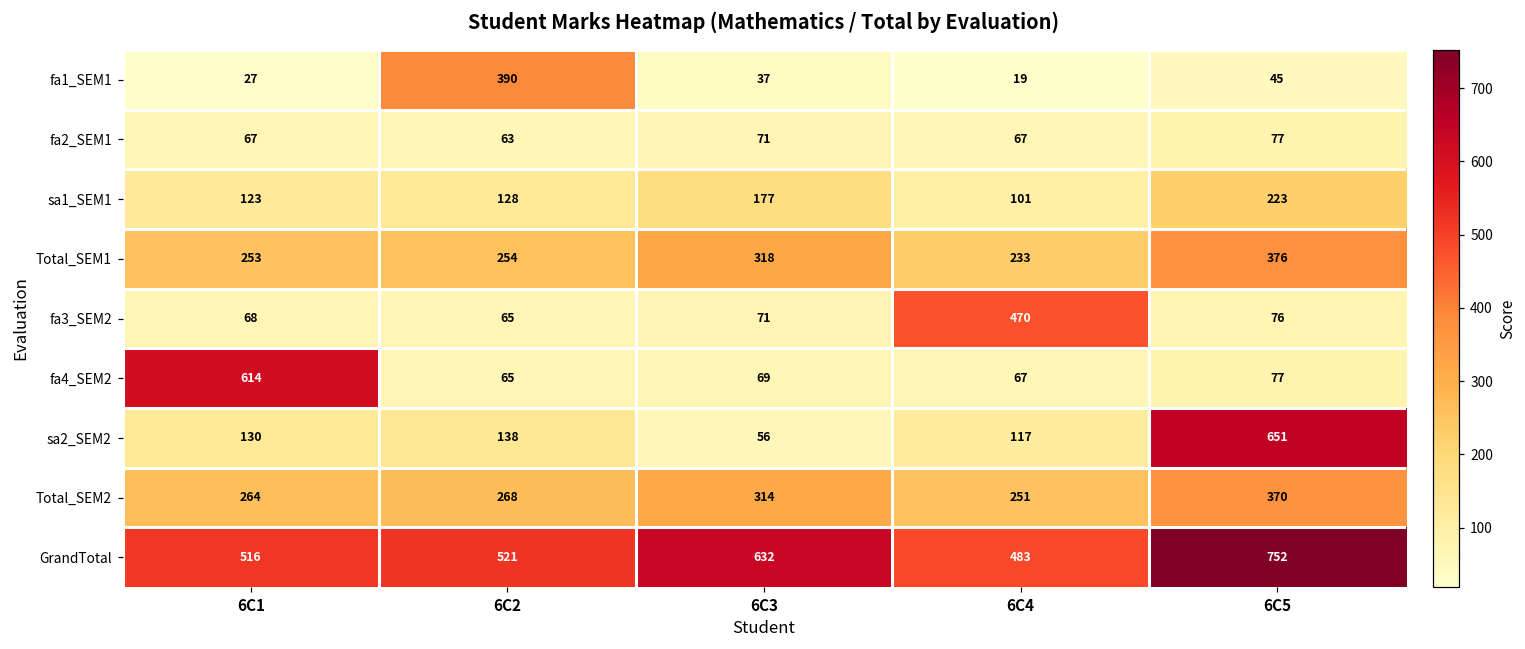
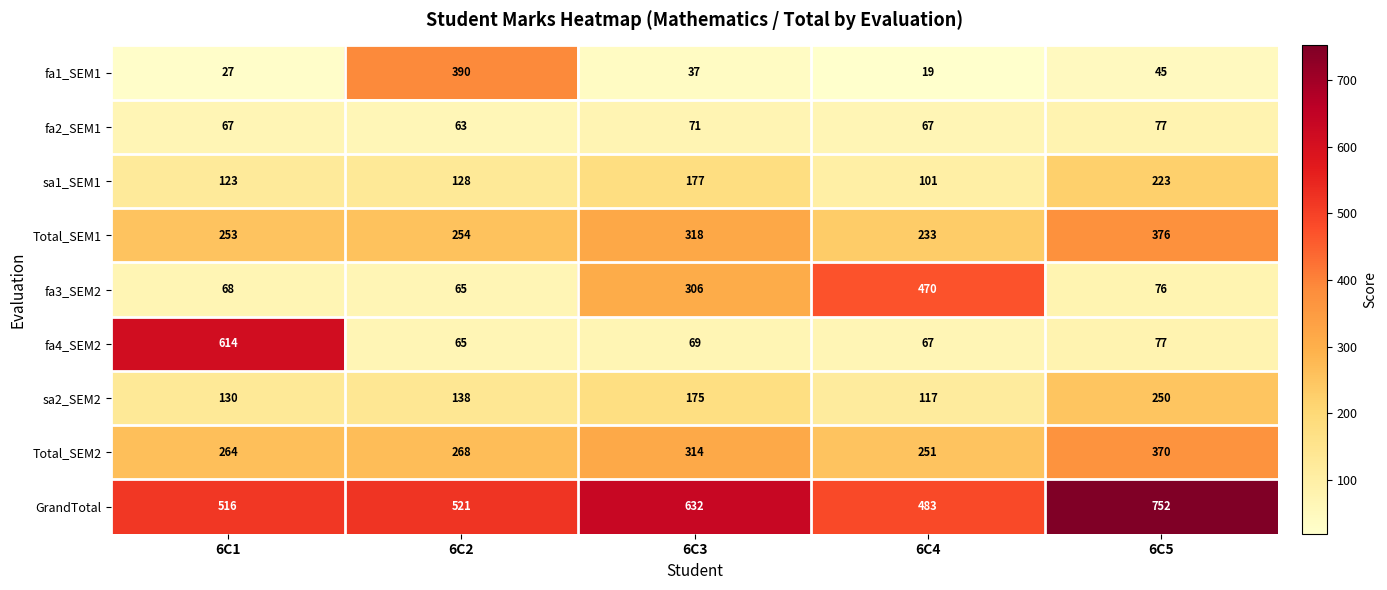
fa3_SEM2, 6C3: 71 -> 306
sa2_SEM2, 6C3: 56 -> 175
sa2_SEM2, 6C5: 651 -> 250
